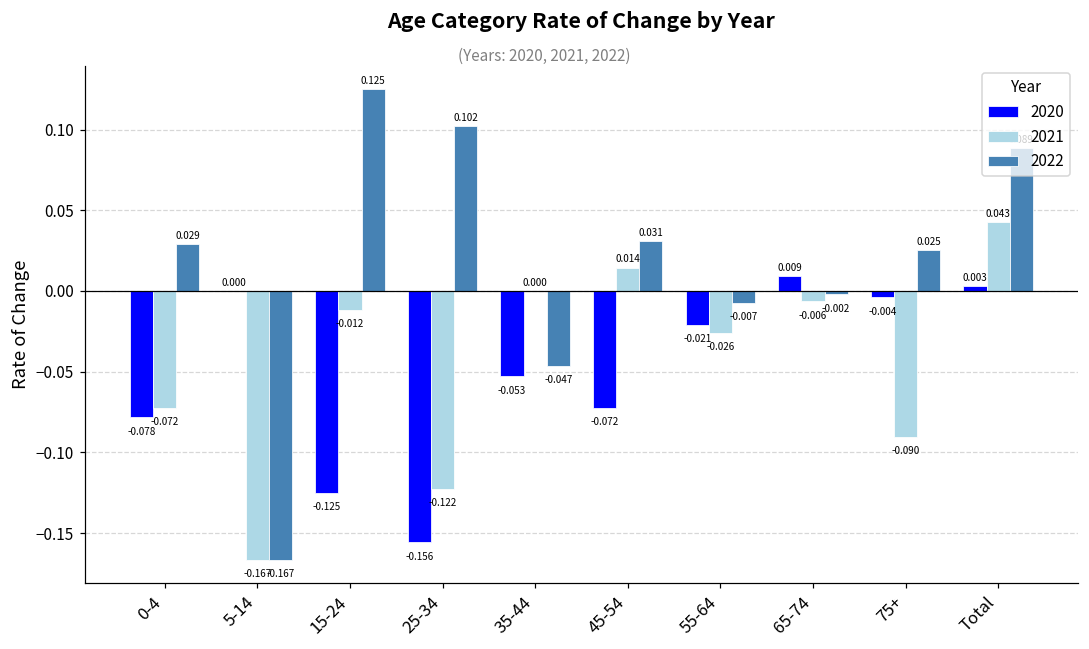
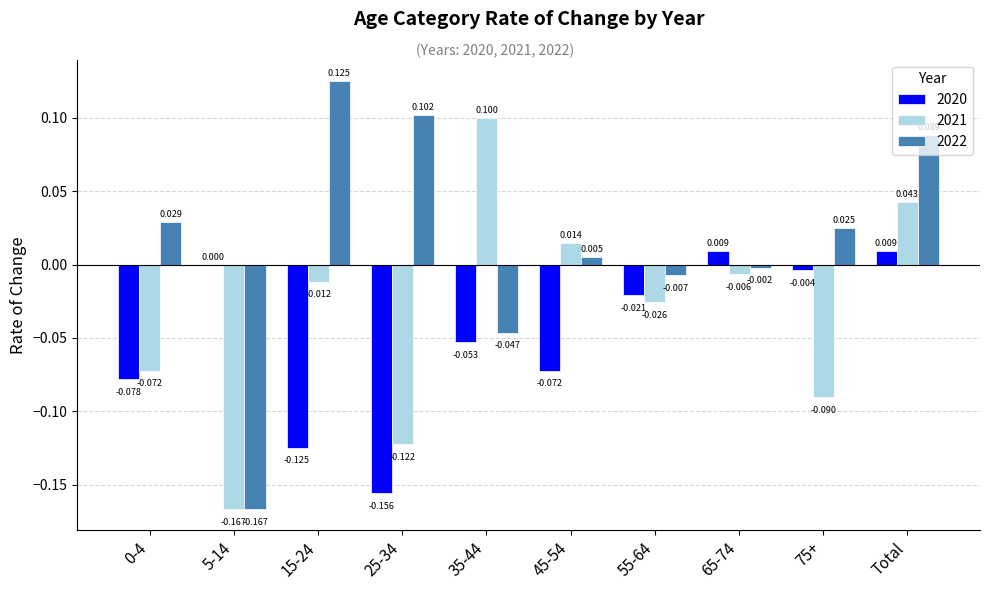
2021, 35-44: 0.000 -> 0.100
2022, 45-54: 0.031 -> 0.005
2020, Total: 0.003 -> 0.009
